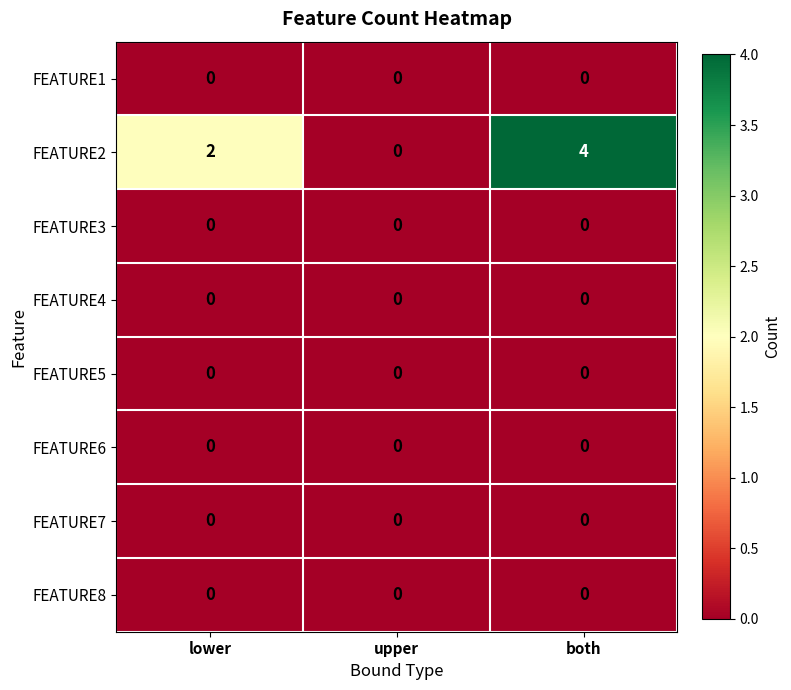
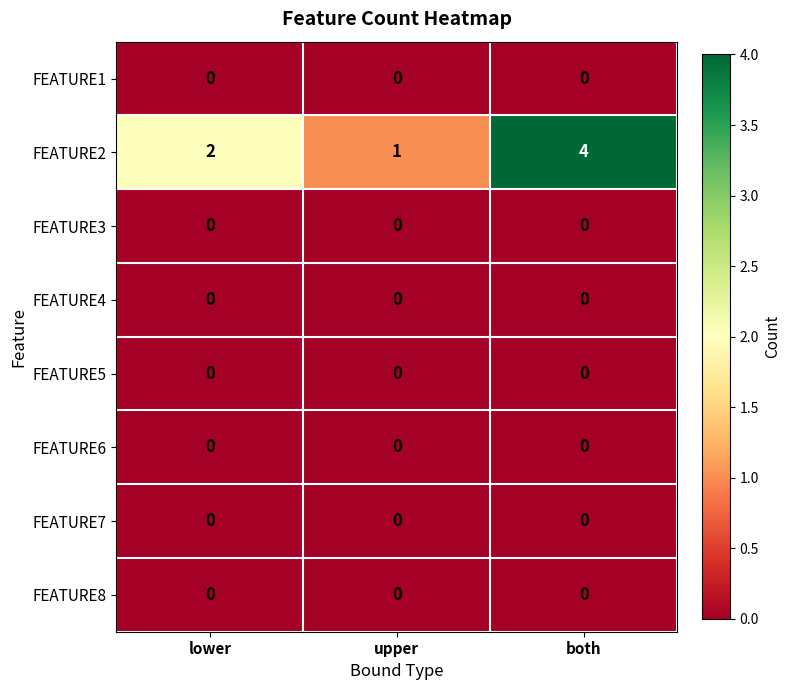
FEATURE2, upper: 0 -> 1
